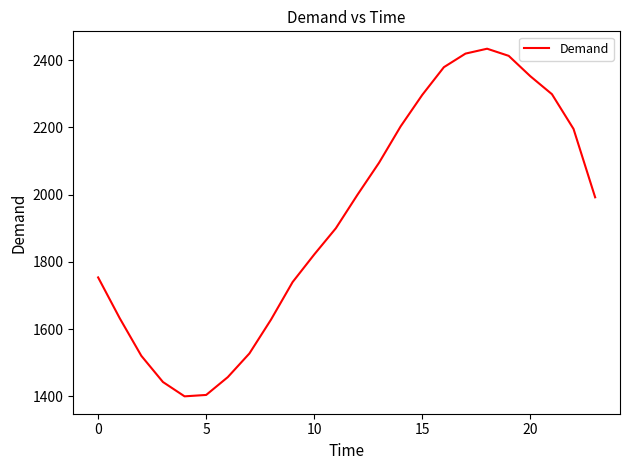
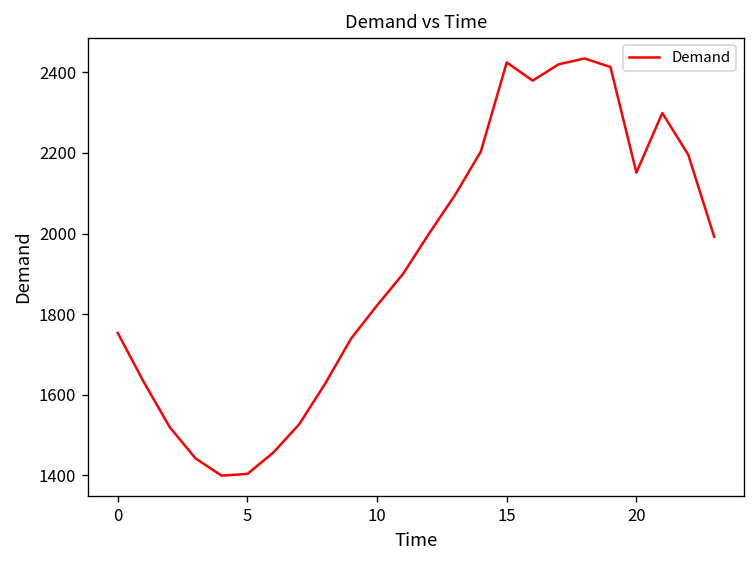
15: 2300 -> 2420
20: 2350 -> 2150
